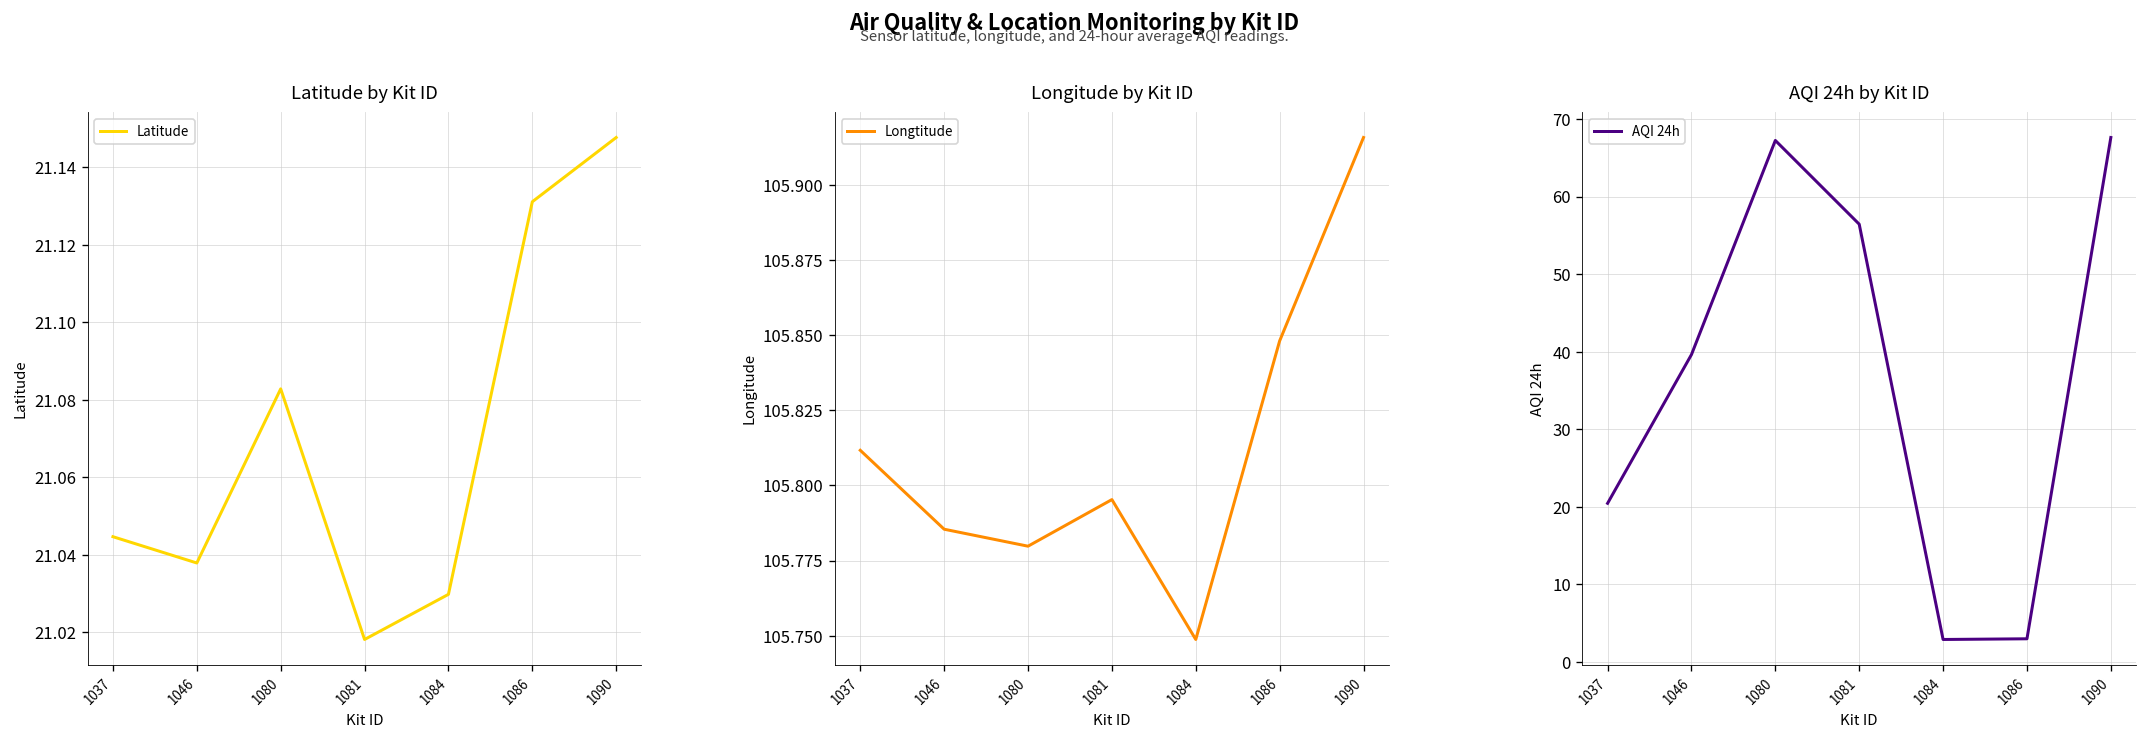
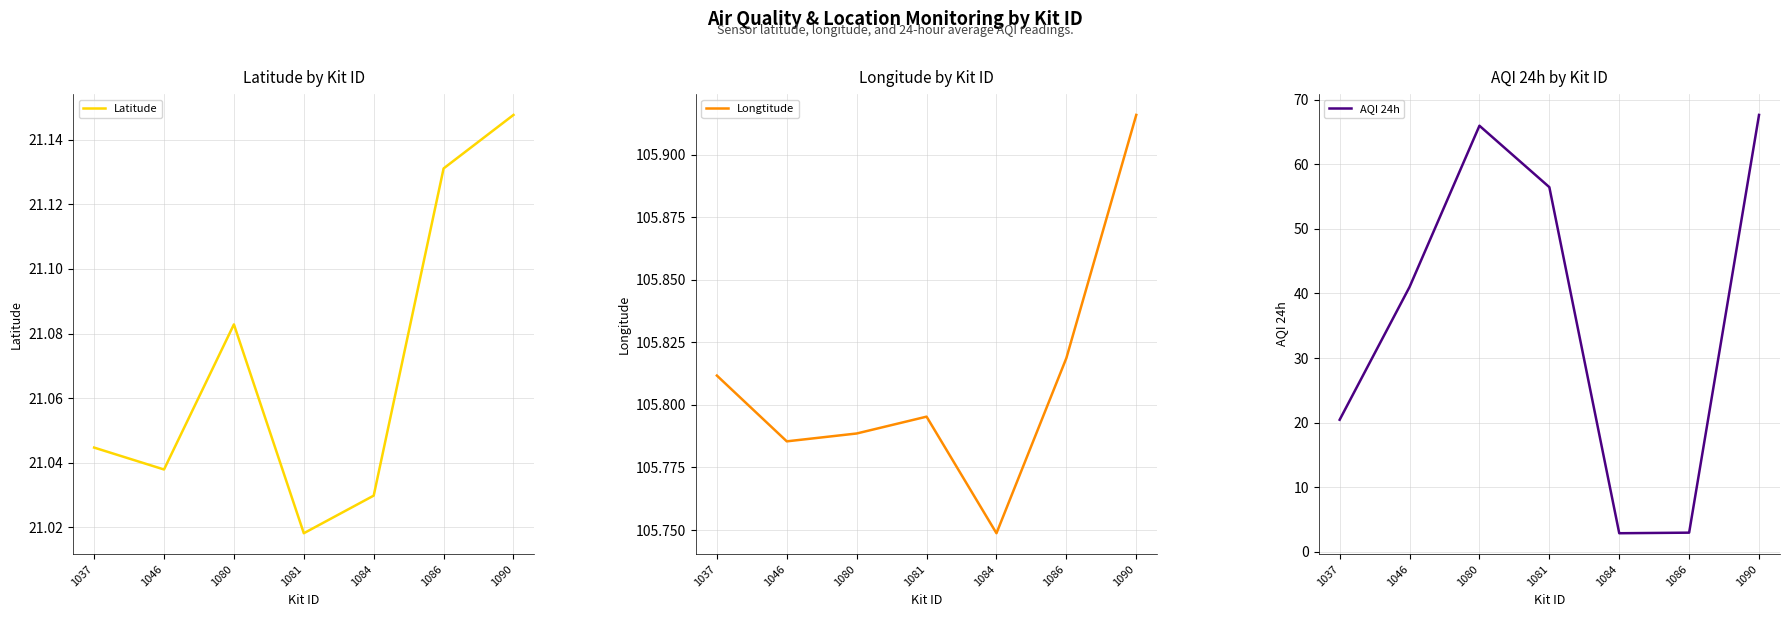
Longitude by Kit ID, 1080: 105.780 -> 105.789
Longitude by Kit ID, 1086: 105.848 -> 105.819
AQI 24h by Kit ID, 1046: 40 -> 41
AQI 24h by Kit ID, 1080: 67 -> 66
